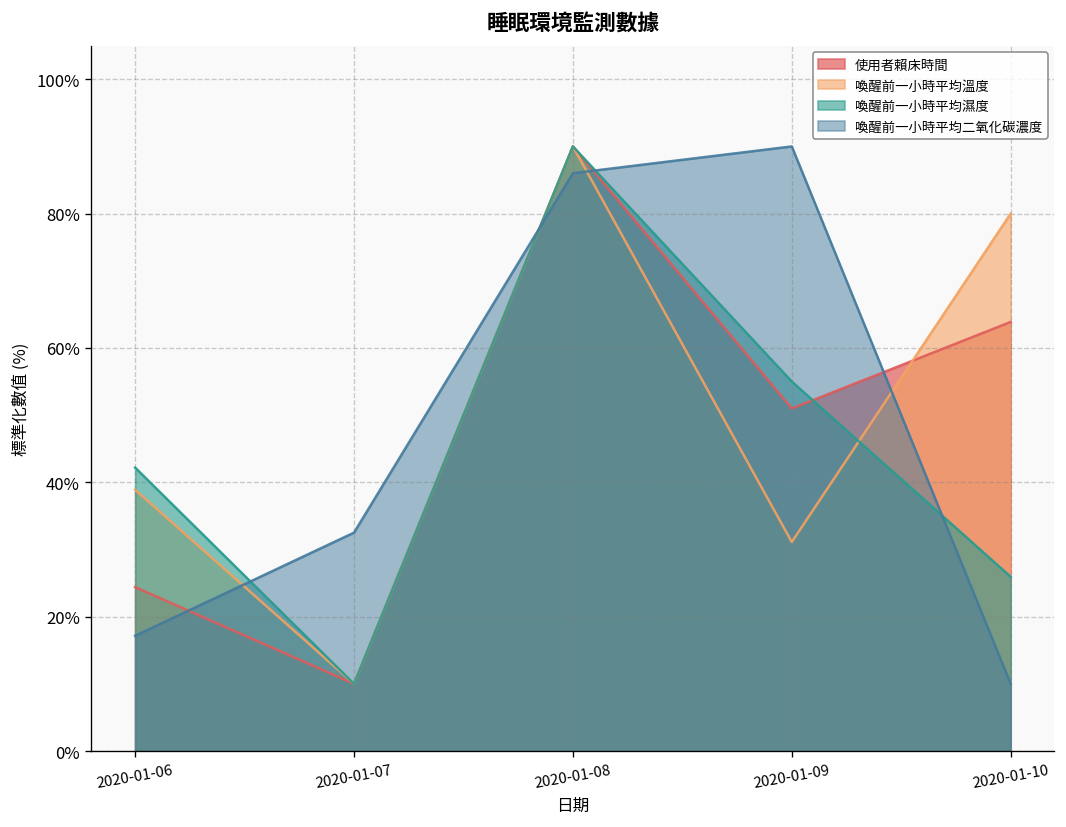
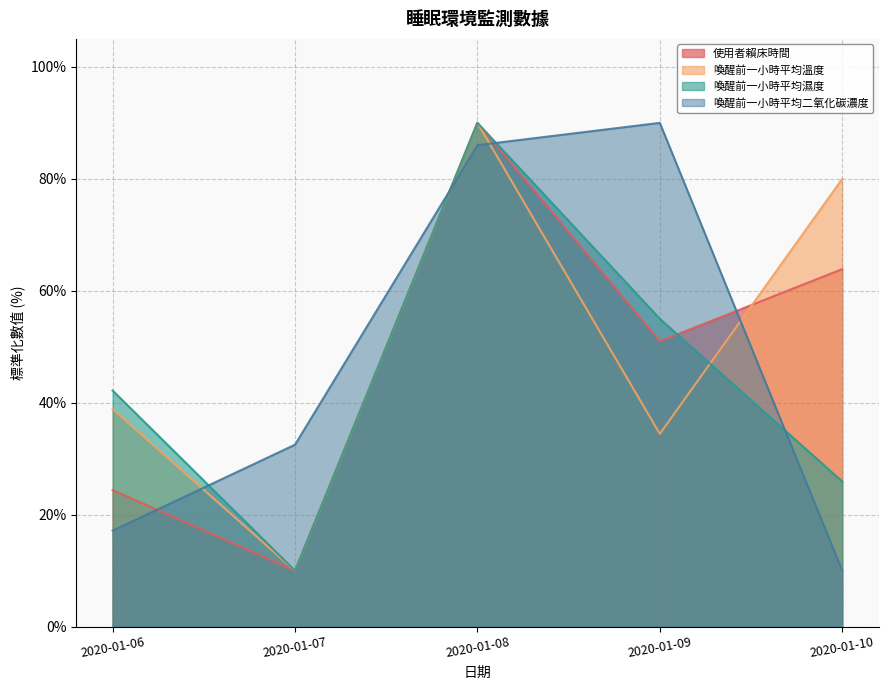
喚醒前一小時平均溫度, 2020-01-09: 31% -> 34%
